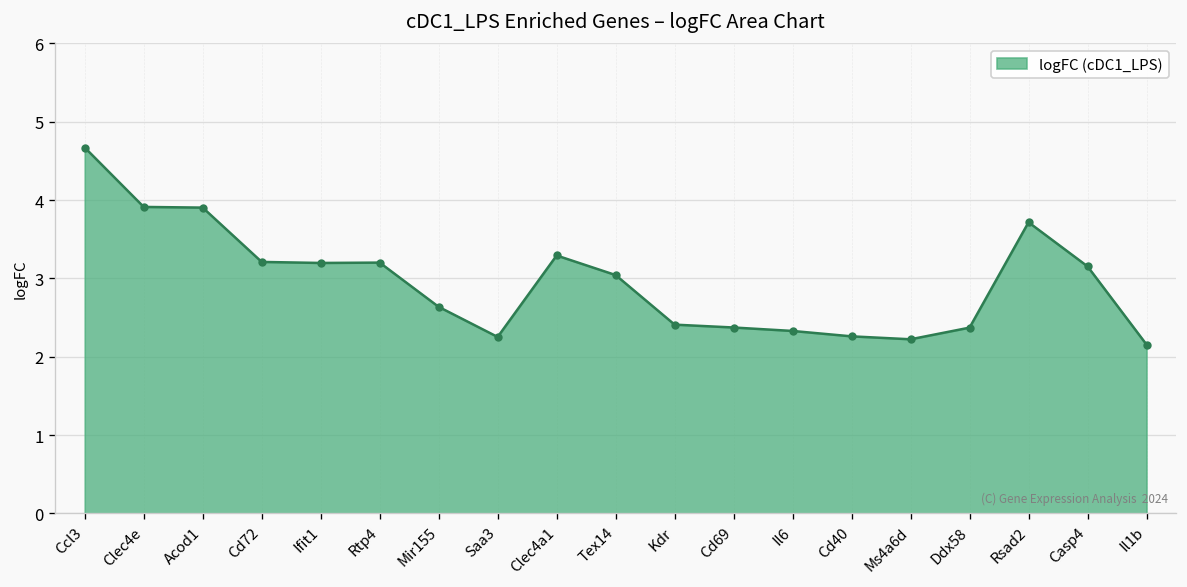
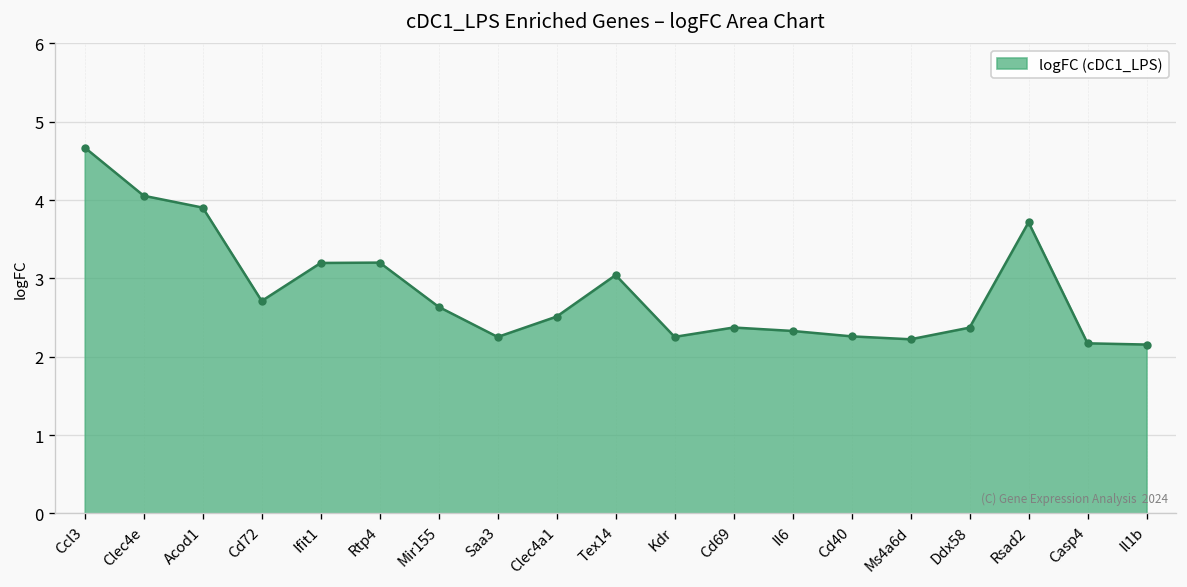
Clec4e: 3.9 -> 4.1
Cd72: 3.2 -> 2.7
Clec4a1: 3.3 -> 2.5
Kdr: 2.4 -> 2.3
Casp4: 3.2 -> 2.2
